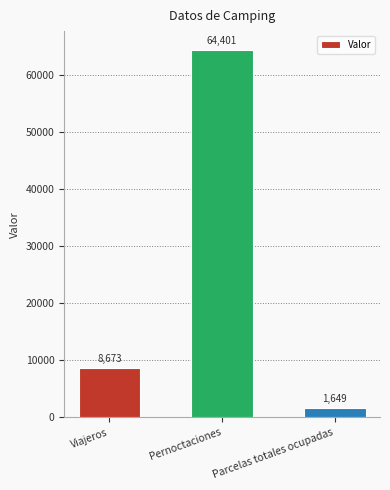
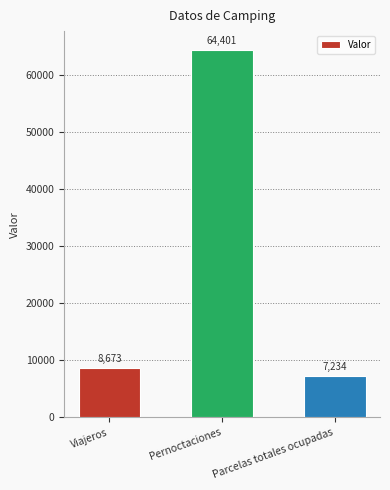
Parcelas totales ocupadas: 1,649 -> 7,234
